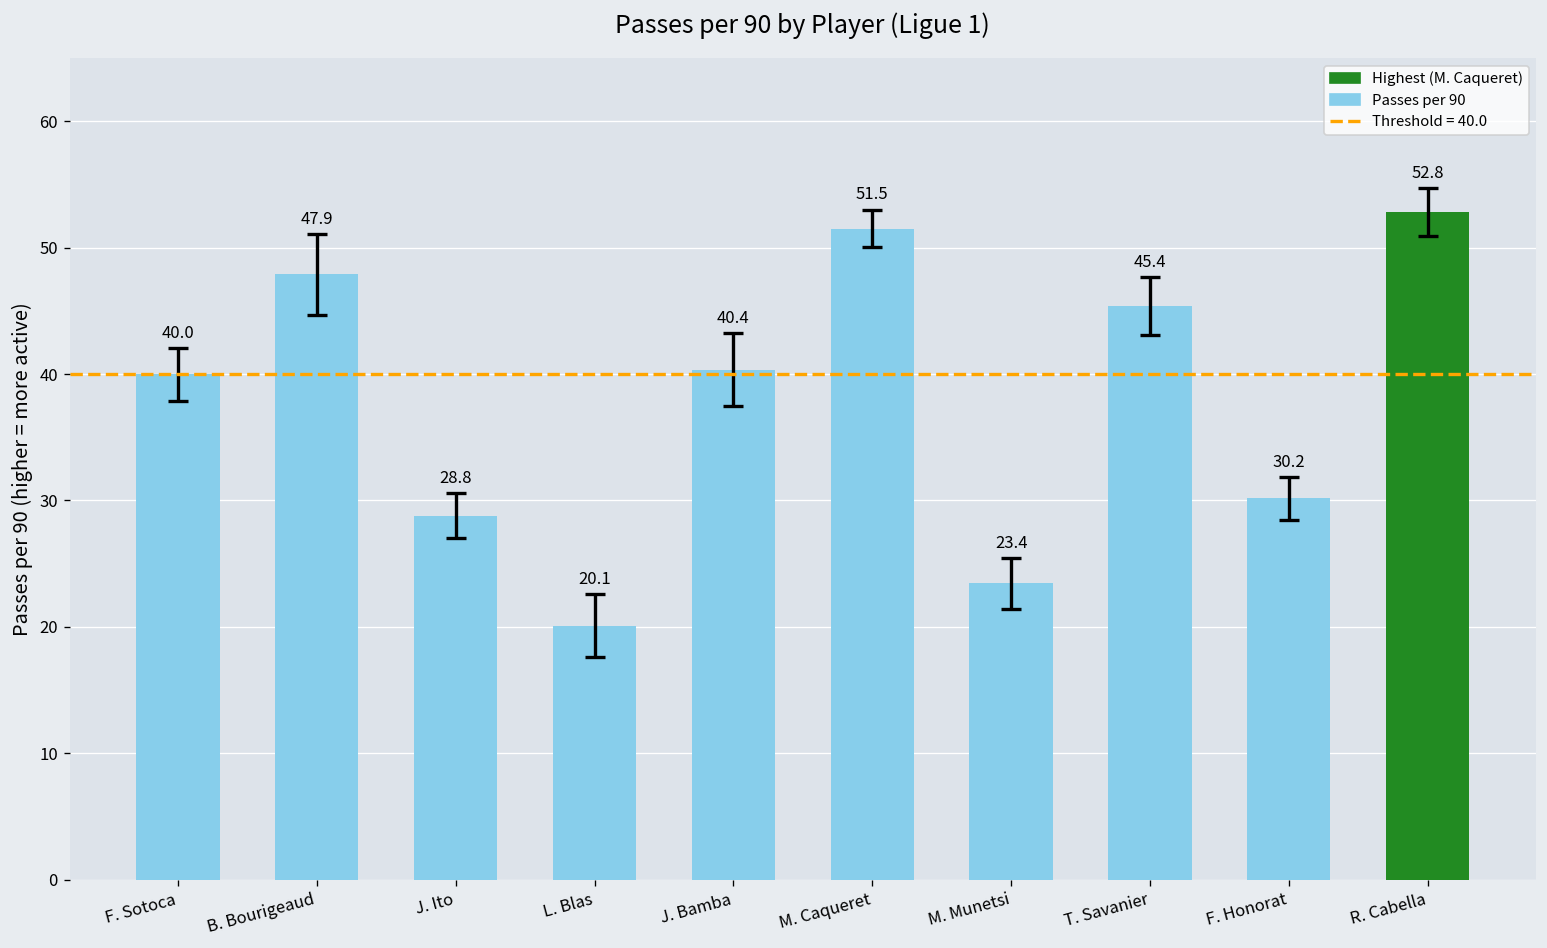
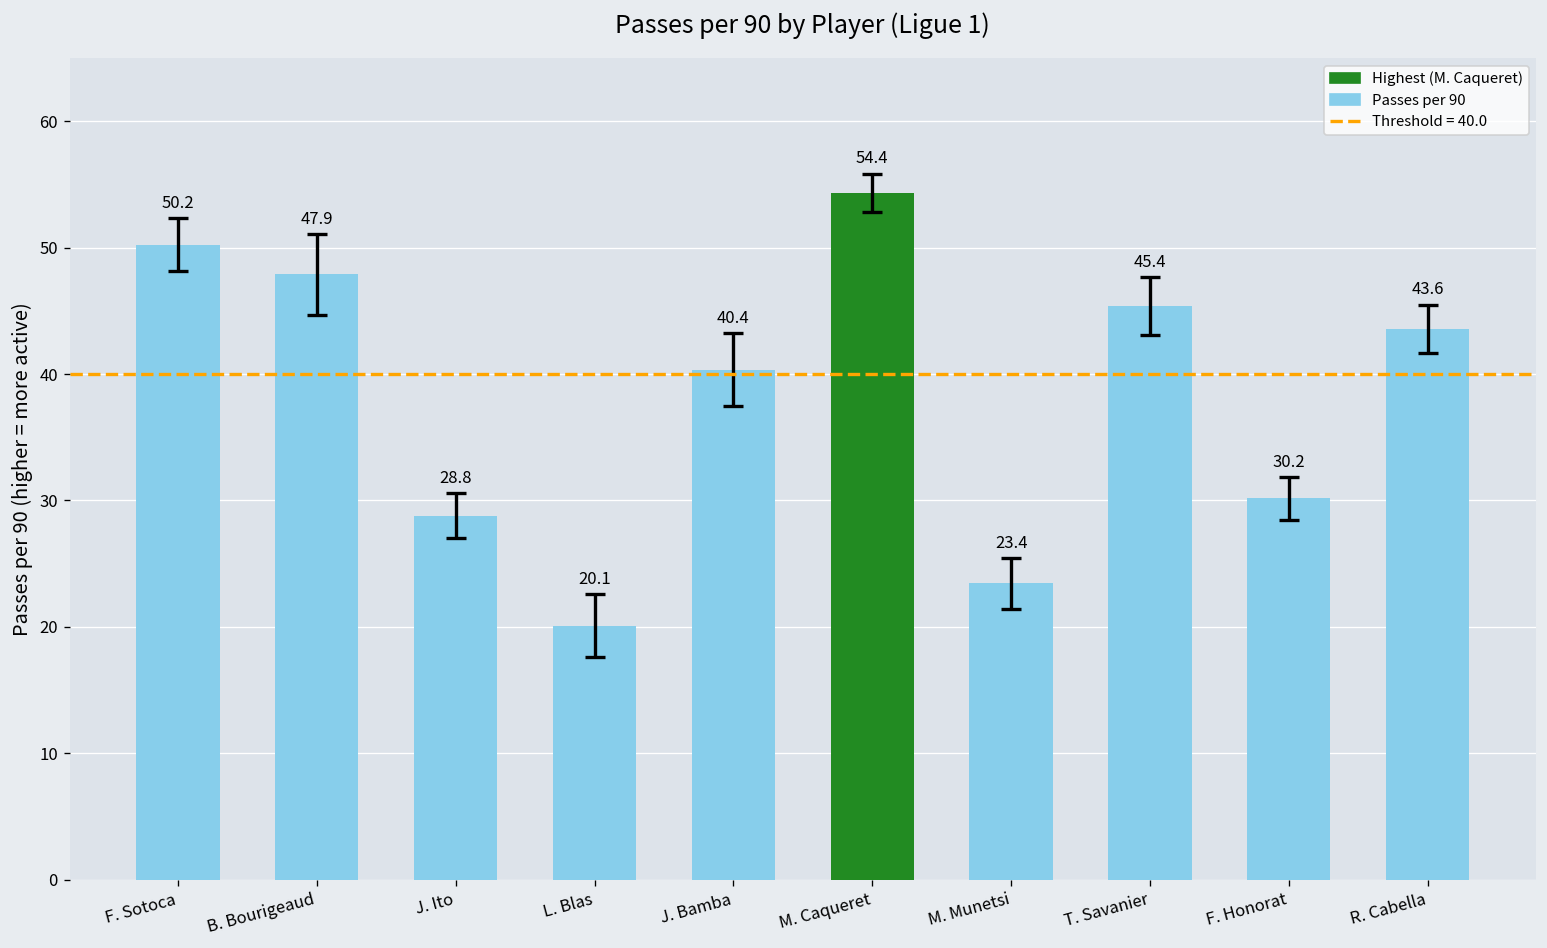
Passes per 90, F. Sotoca: 40.0 -> 50.2
Passes per 90, M. Caqueret: 51.5 -> 54.4
Passes per 90, R. Cabella: 52.8 -> 43.6
